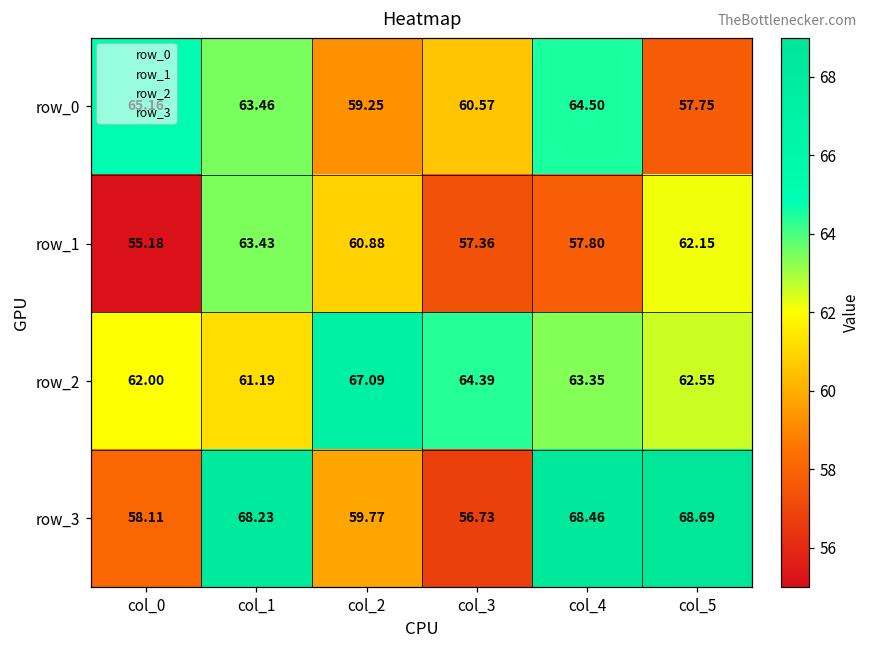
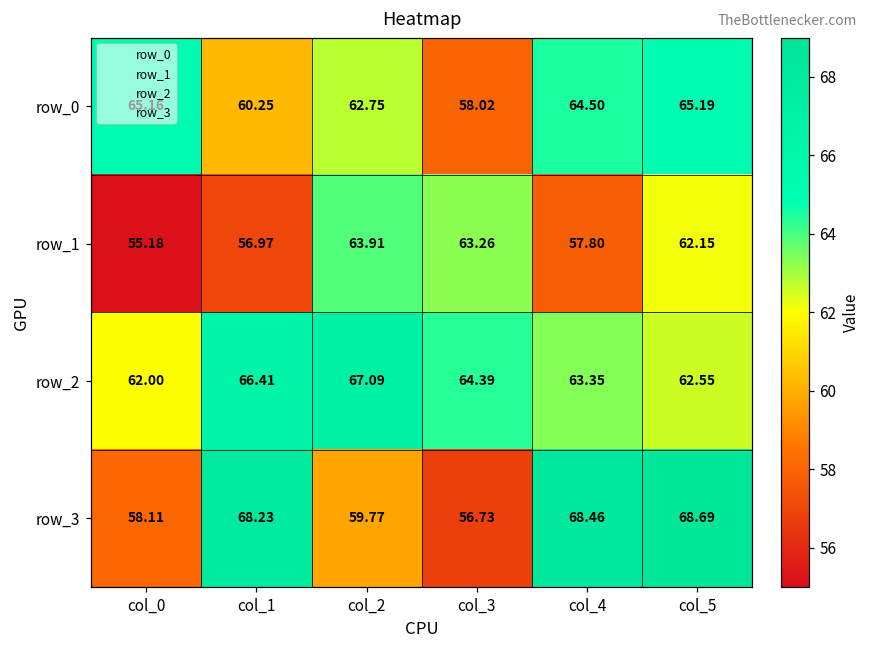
row_0, col_1: 63.46 -> 60.25
row_0, col_2: 59.25 -> 62.75
row_0, col_3: 60.57 -> 58.02
row_0, col_5: 57.75 -> 65.19
row_1, col_1: 63.43 -> 56.97
row_1, col_2: 60.88 -> 63.91
row_1, col_3: 57.36 -> 63.26
row_2, col_1: 61.19 -> 66.41
